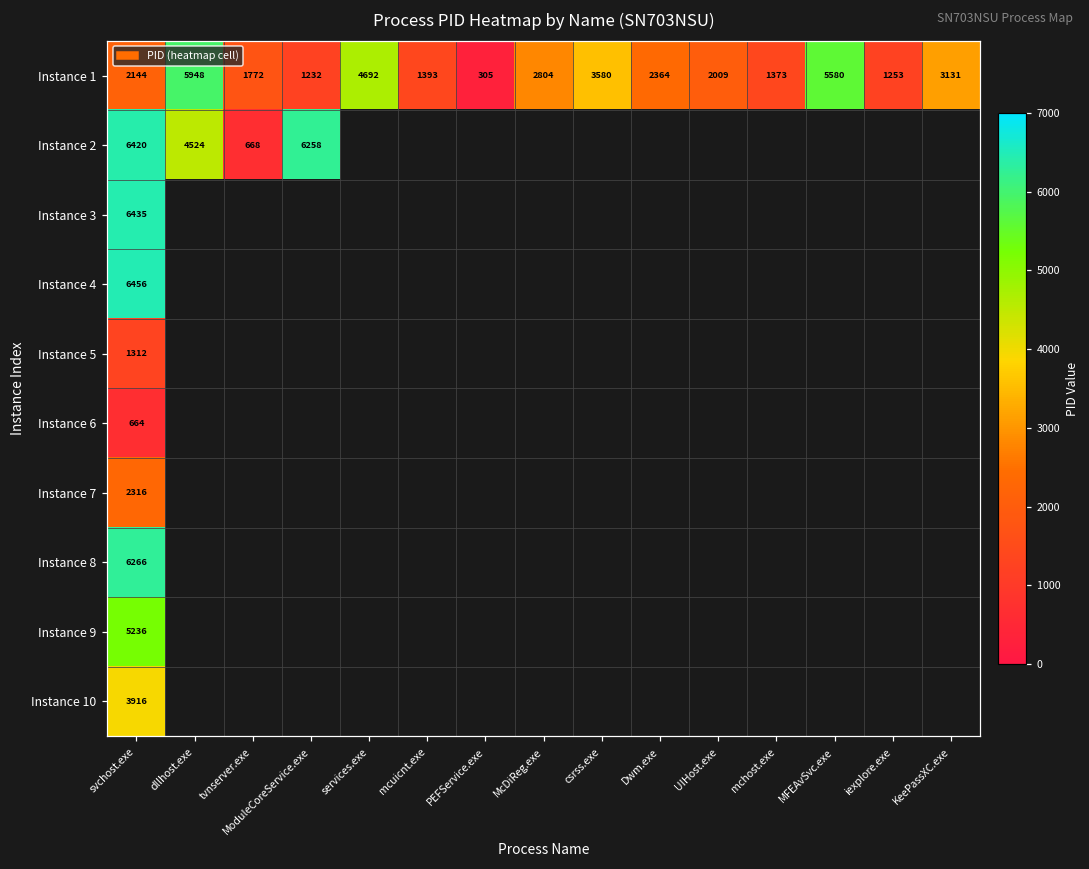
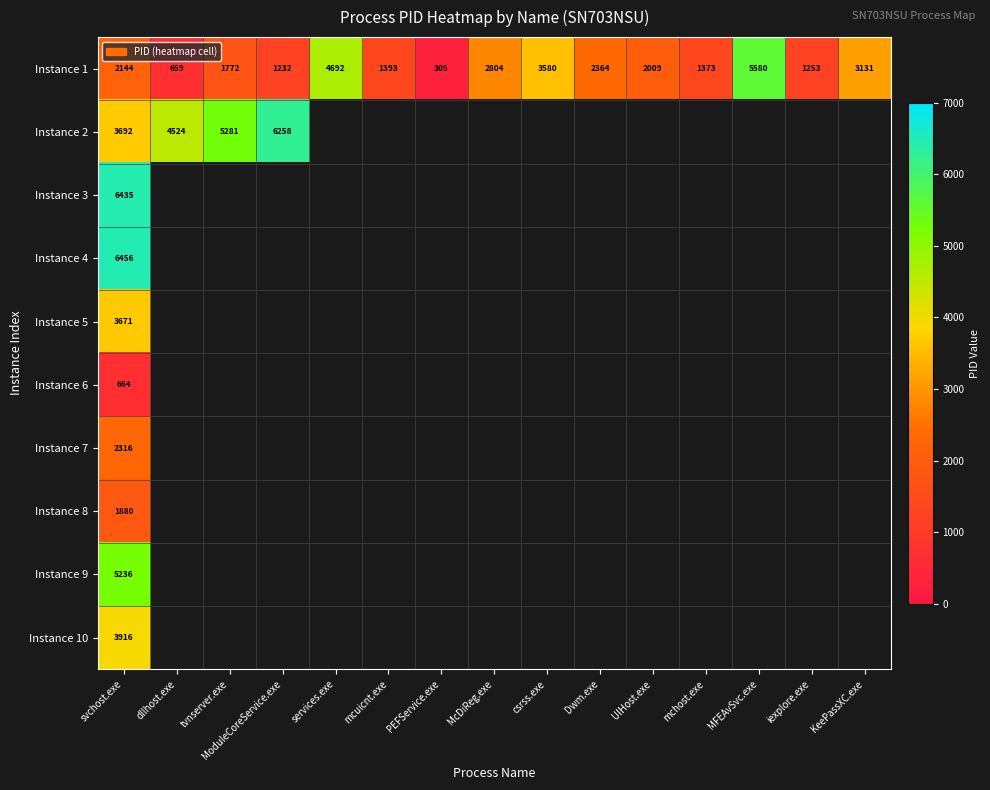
Instance 1, dllhost.exe: 5948 -> 659
Instance 2, svchost.exe: 6420 -> 3692
Instance 2, tvnserver.exe: 668 -> 5281
Instance 5, svchost.exe: 1312 -> 3671
Instance 8, svchost.exe: 6266 -> 1880
